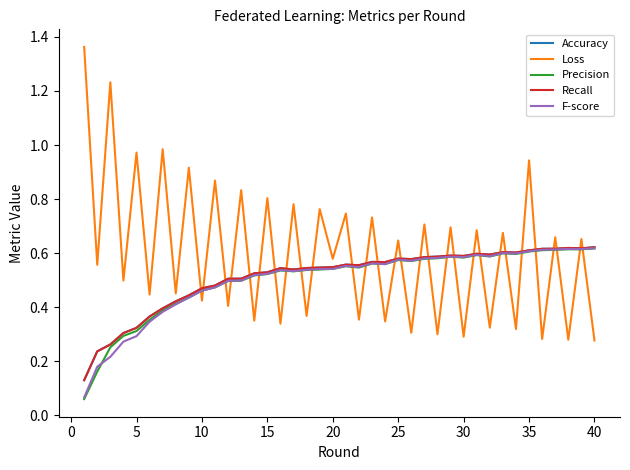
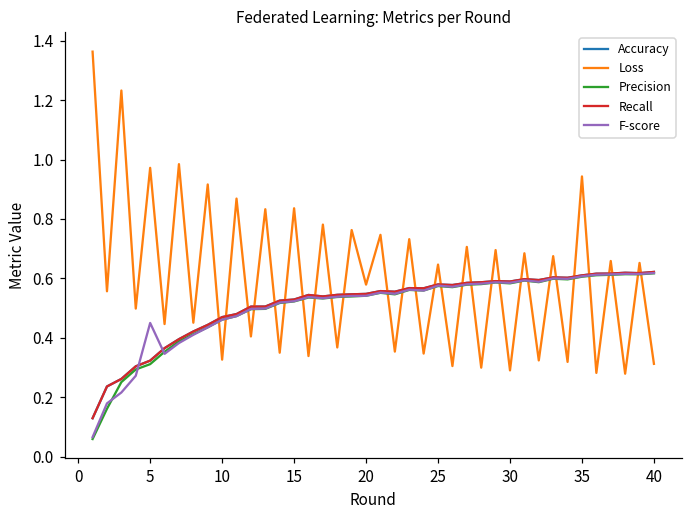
F-score, 5: 0.29 -> 0.45
Loss, 10: 0.42 -> 0.33
Loss, 15: 0.80 -> 0.84
Loss, 40: 0.28 -> 0.31
